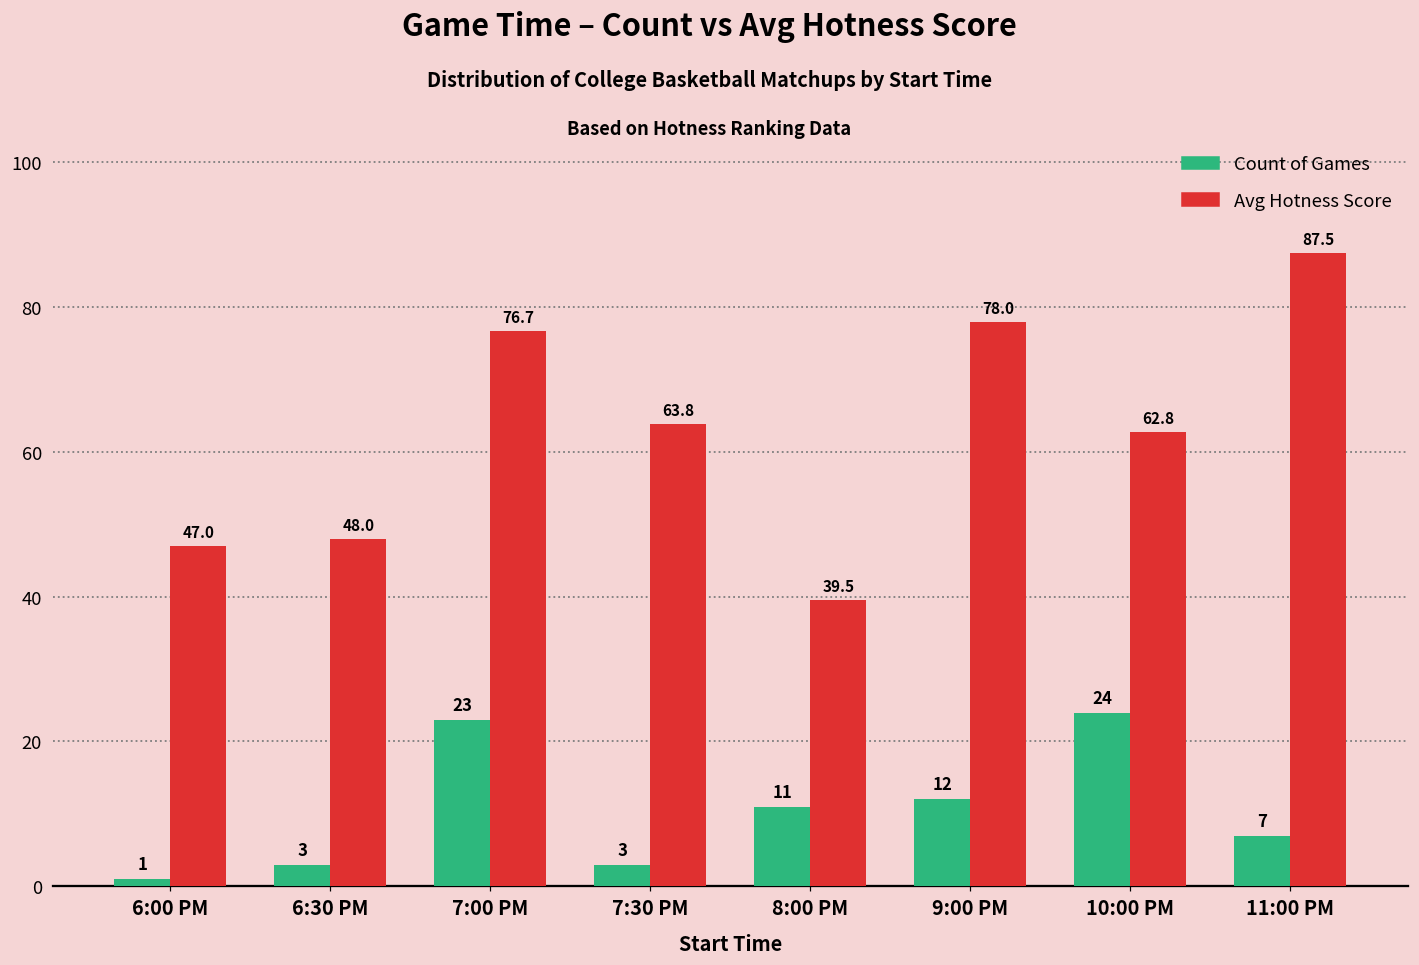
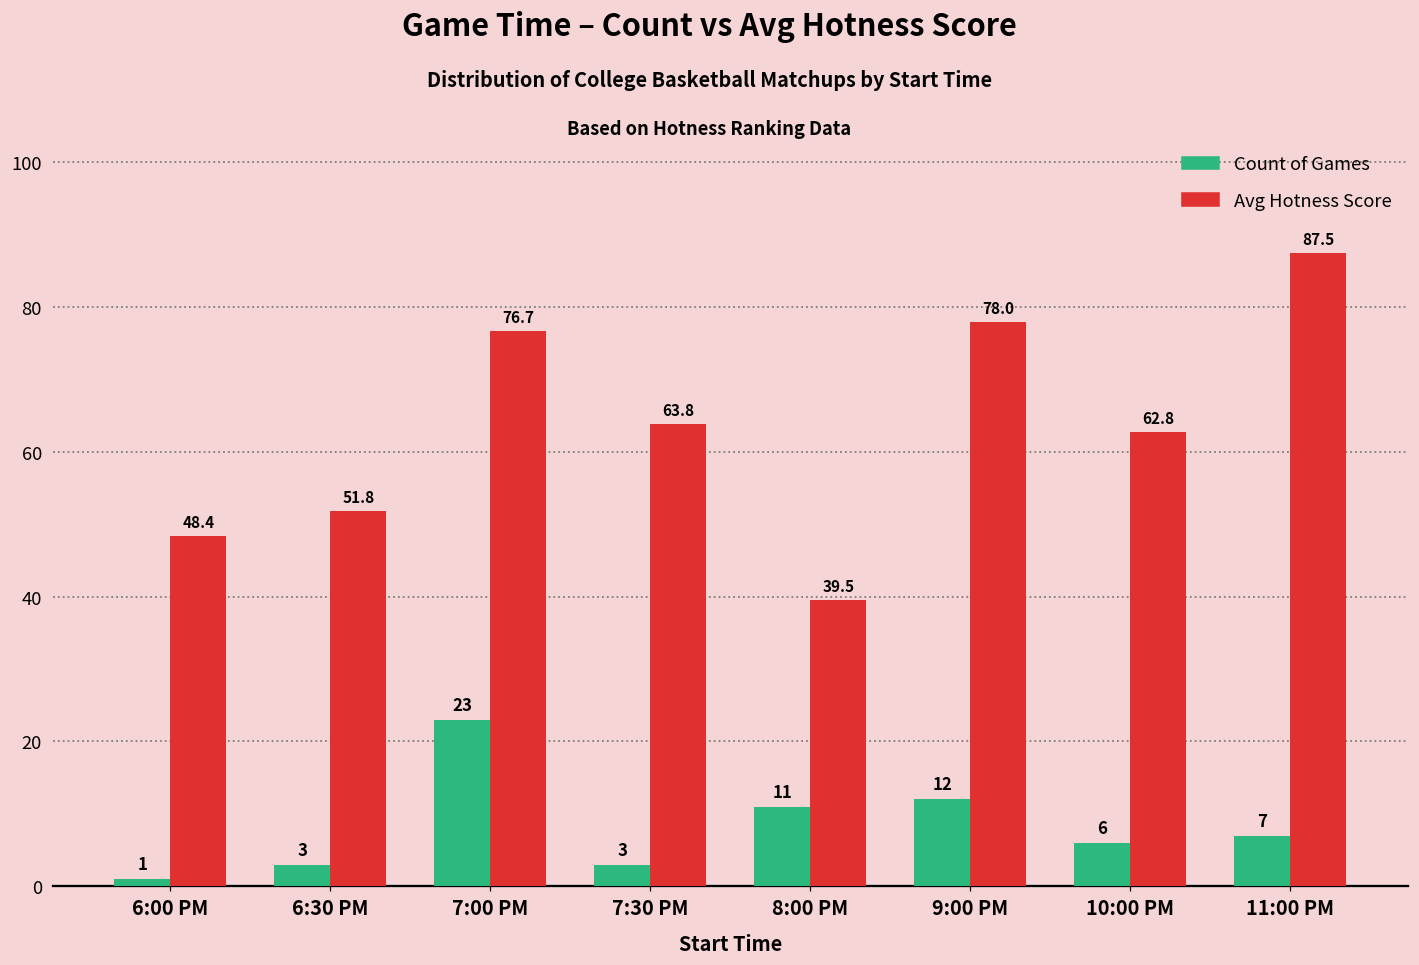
Avg Hotness Score, 6:00 PM: 47.0 -> 48.4
Avg Hotness Score, 6:30 PM: 48.0 -> 51.8
Count of Games, 10:00 PM: 24 -> 6
